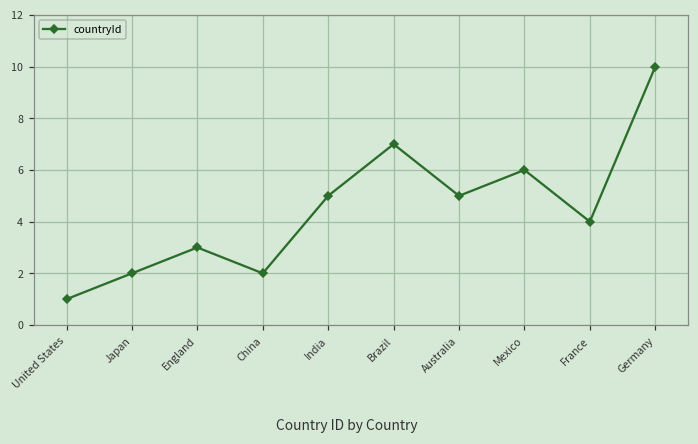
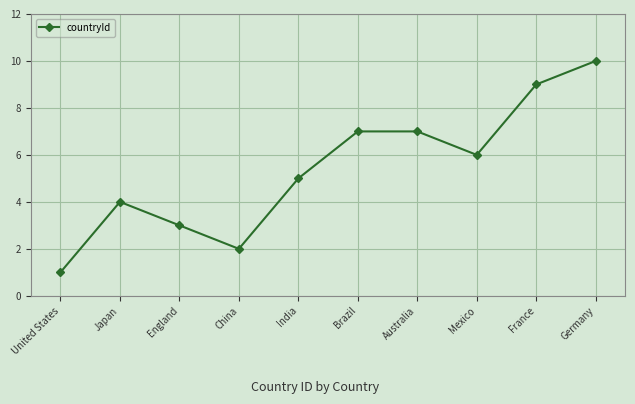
Japan: 2 -> 4
Australia: 5 -> 7
France: 4 -> 9
